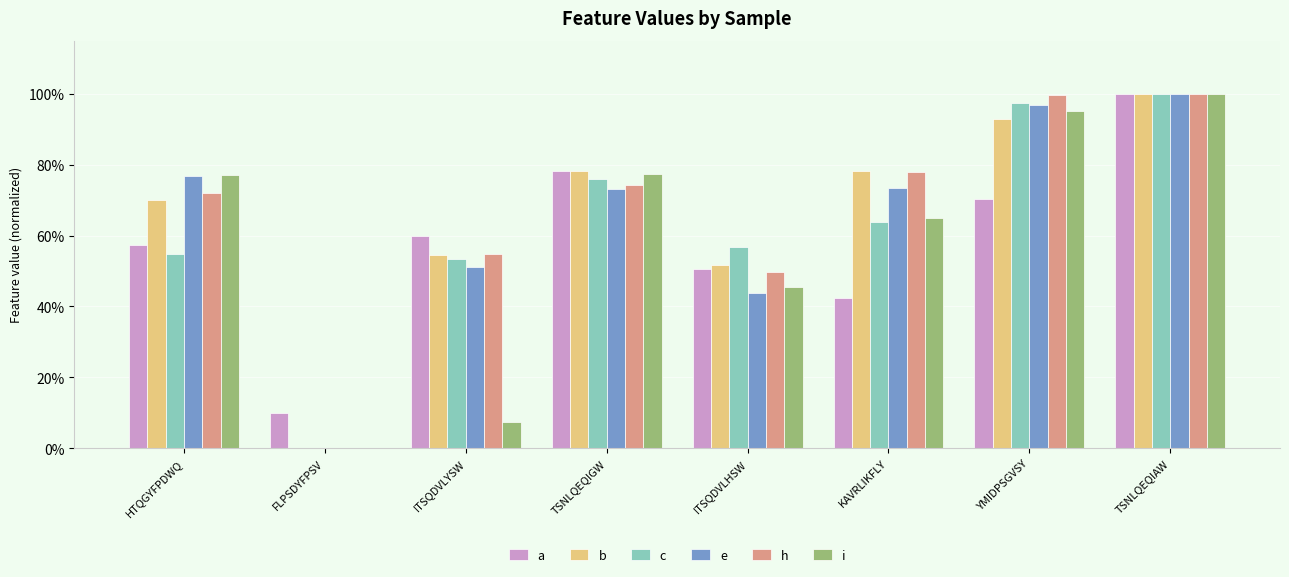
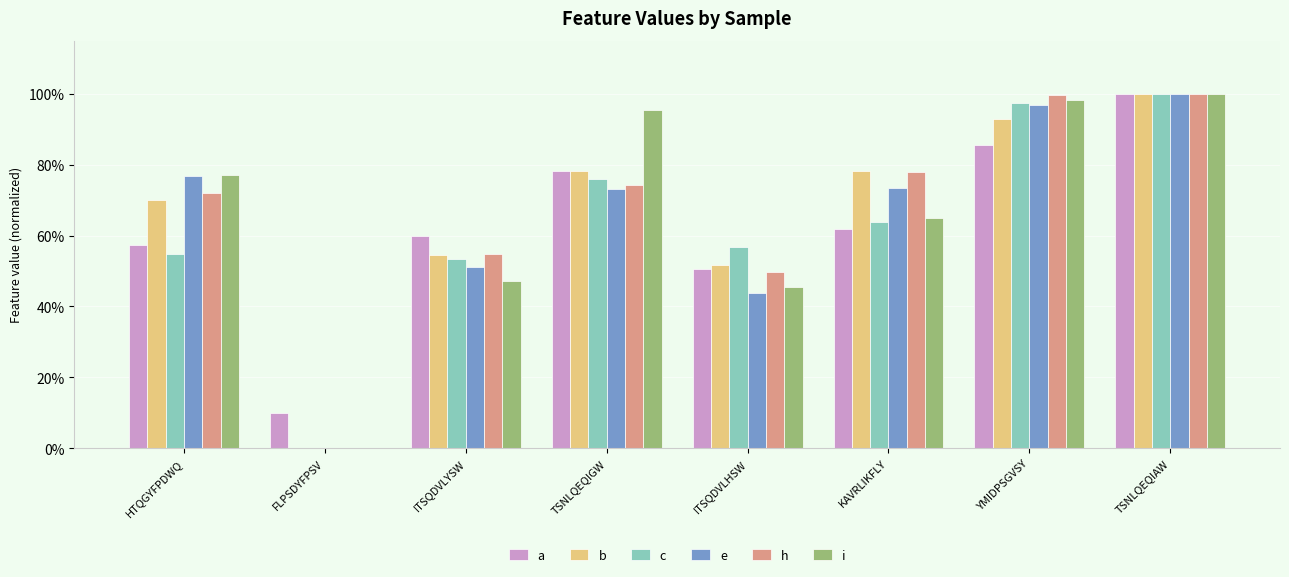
i, ITSQDVLYSW: 7% -> 47%
i, TSNLQEQIGW: 77% -> 95%
a, KAVRLIKFLY: 42% -> 62%
a, YMIDPSGVSY: 70% -> 86%
i, YMIDPSGVSY: 95% -> 98%
